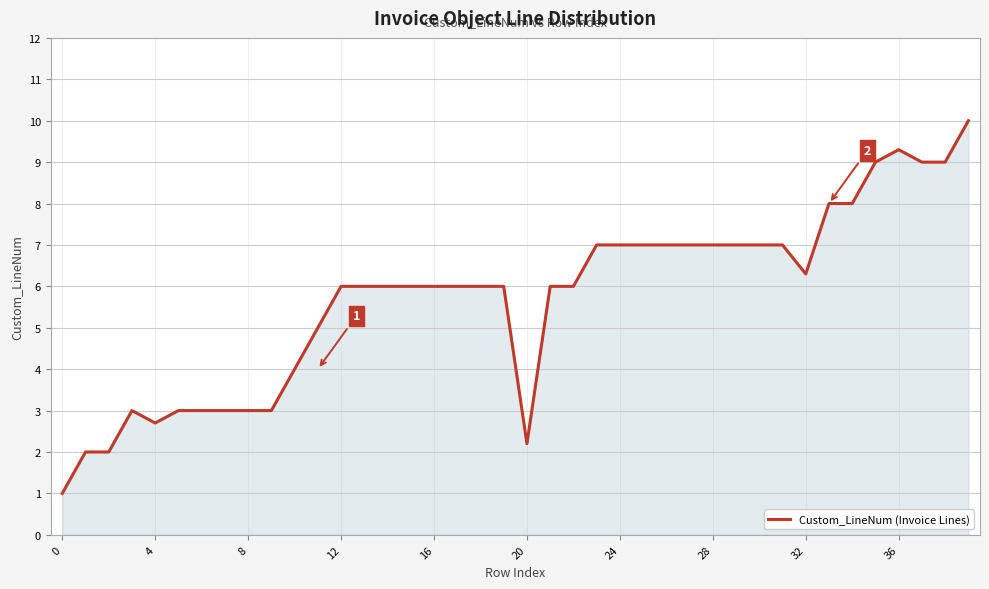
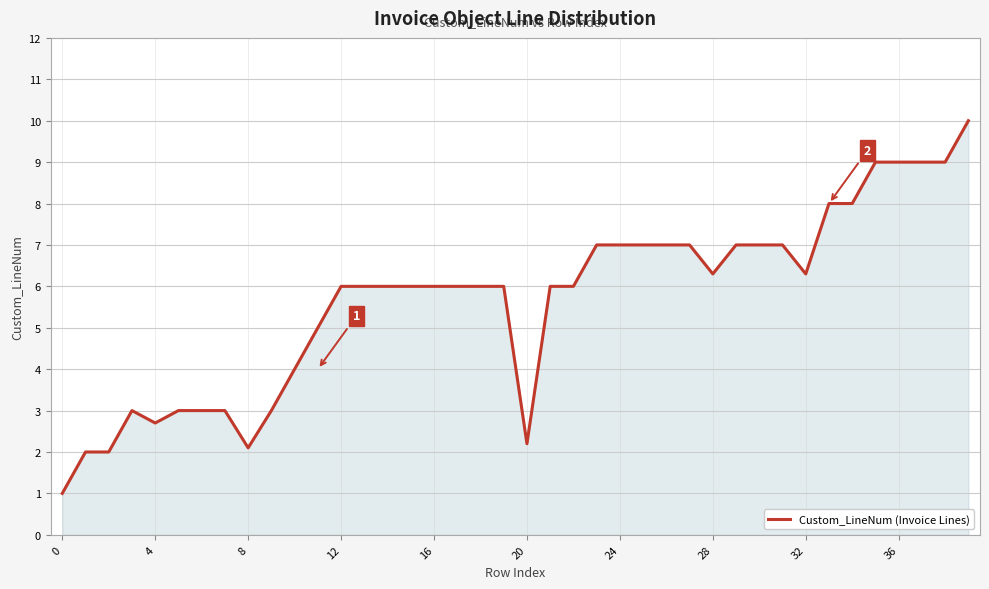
8: 3.0 -> 2.1
28: 7.0 -> 6.3
36: 9.3 -> 9.0
